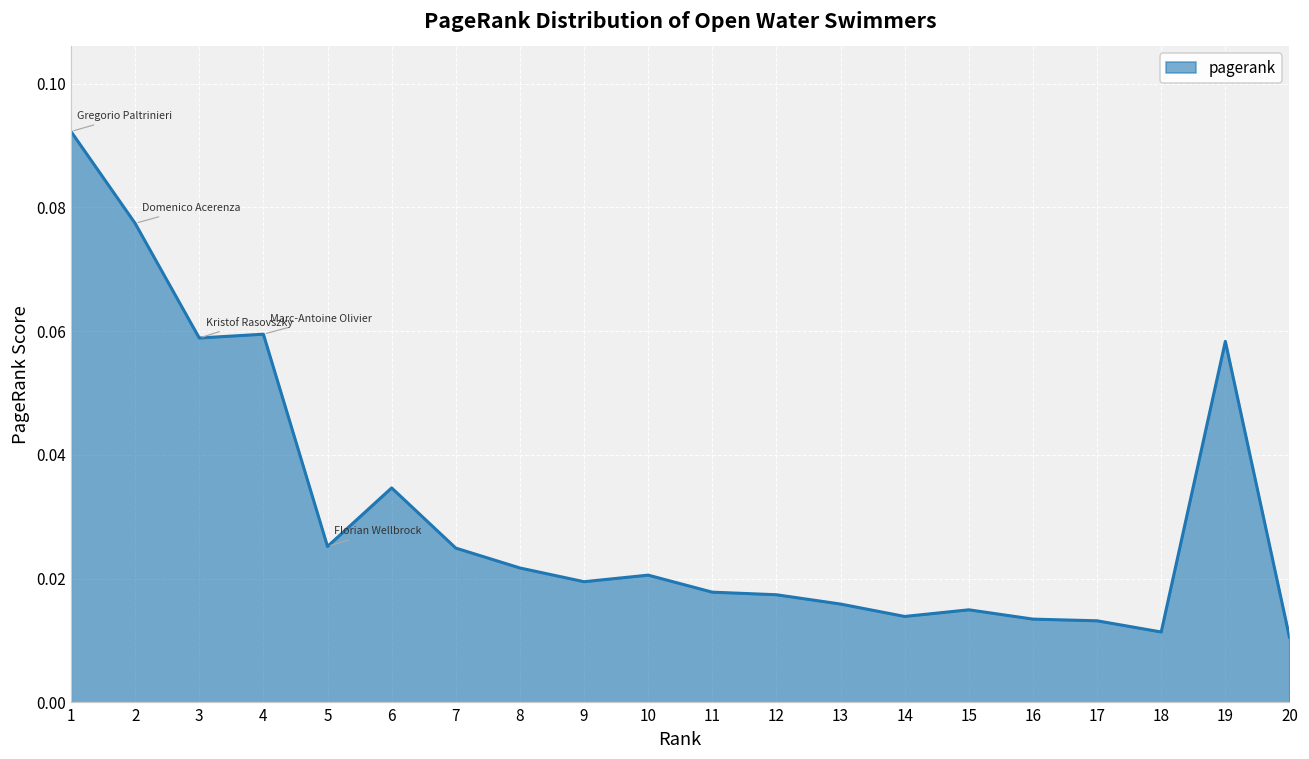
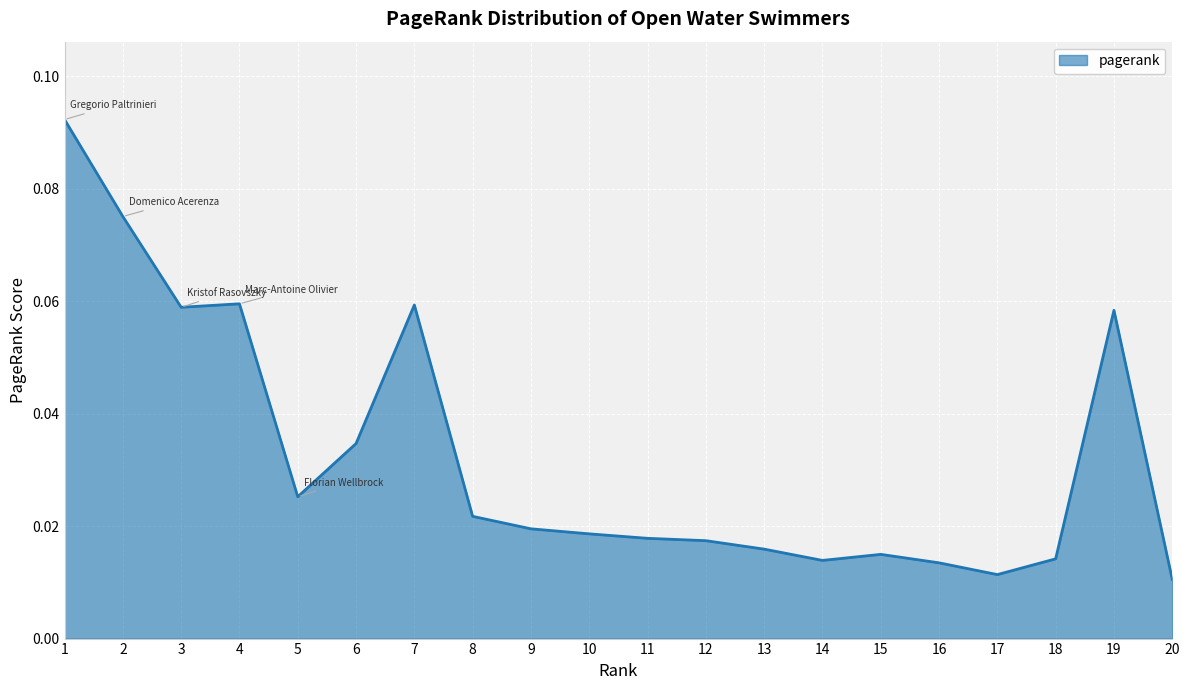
2: 0.077 -> 0.075
7: 0.025 -> 0.059
10: 0.021 -> 0.019
17: 0.013 -> 0.011
18: 0.011 -> 0.014
